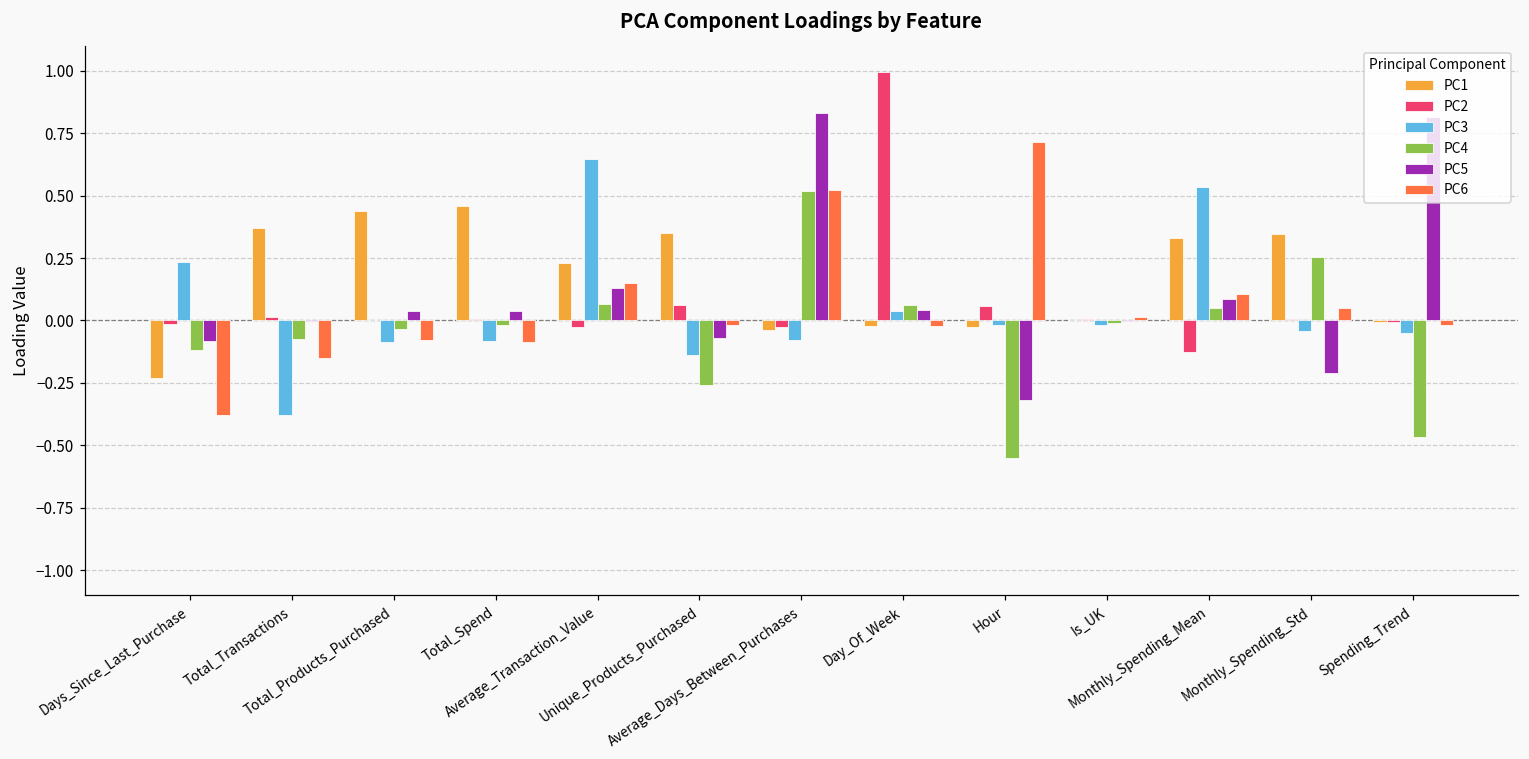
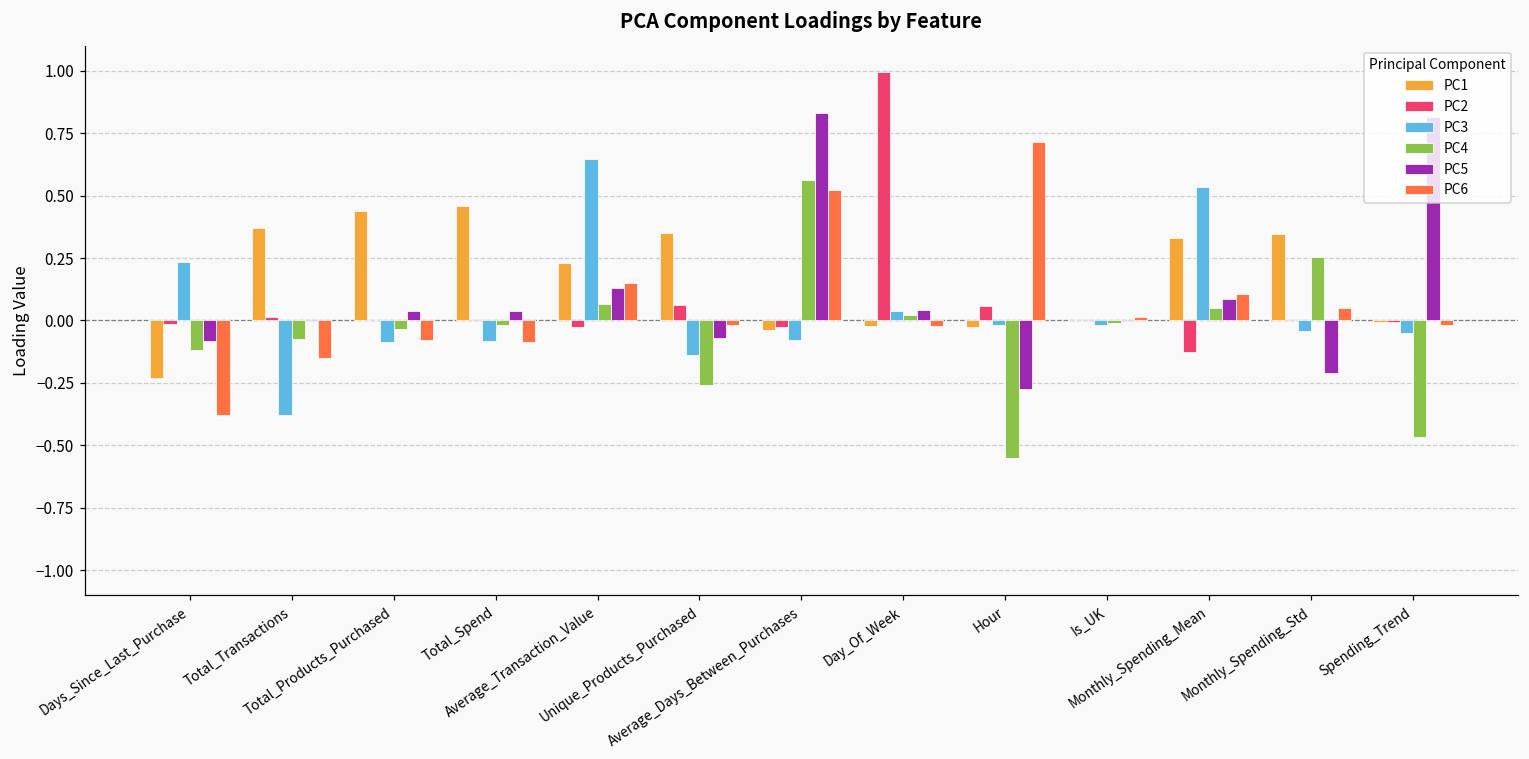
PC4, Average_Days_Between_Purchases: 0.52 -> 0.56
PC4, Day_Of_Week: 0.06 -> 0.02
PC5, Hour: -0.32 -> -0.27
